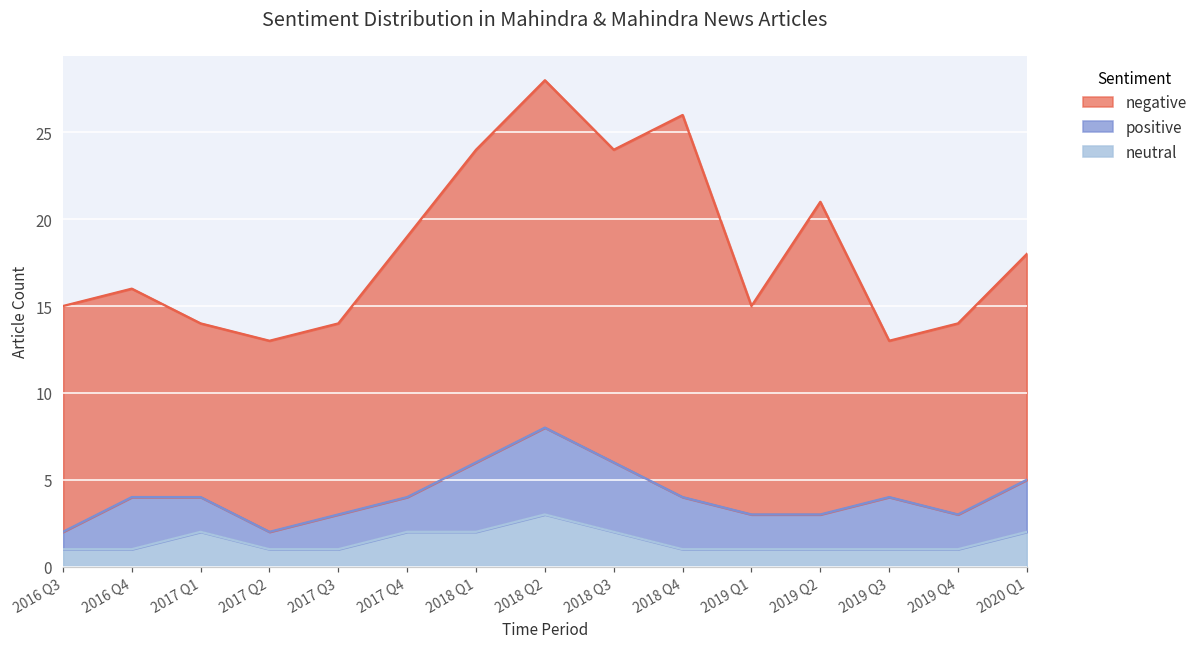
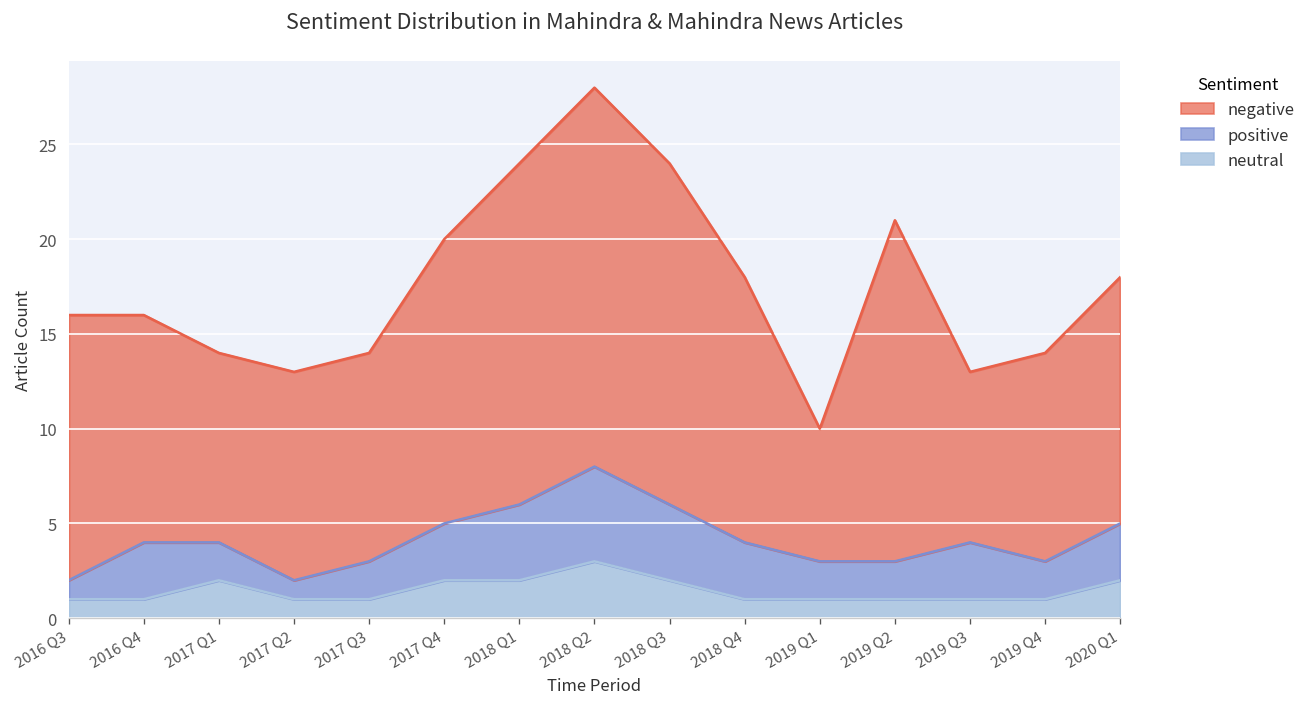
negative, 2016 Q3: 13 -> 14
positive, 2017 Q4: 2 -> 3
negative, 2018 Q4: 22 -> 14
negative, 2019 Q1: 12 -> 7
